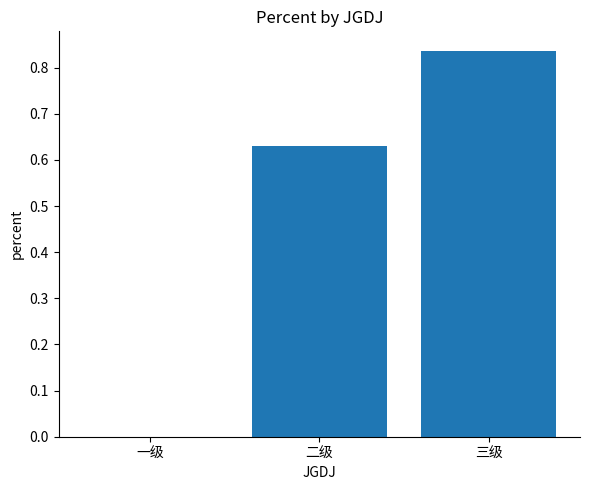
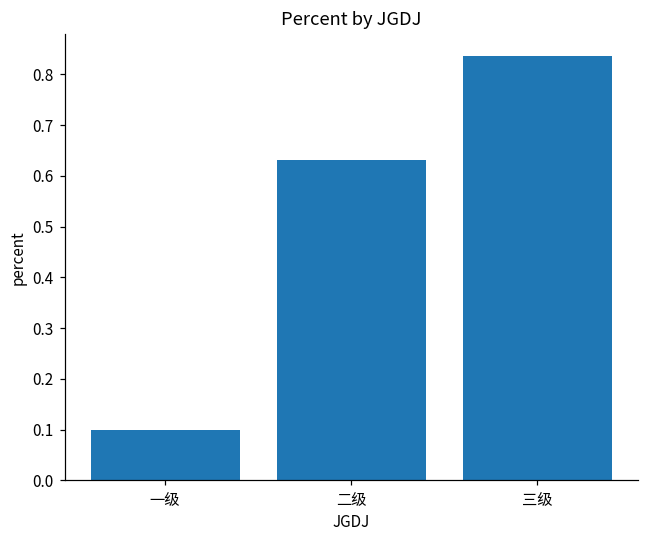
一级: 0.0 -> 0.1
